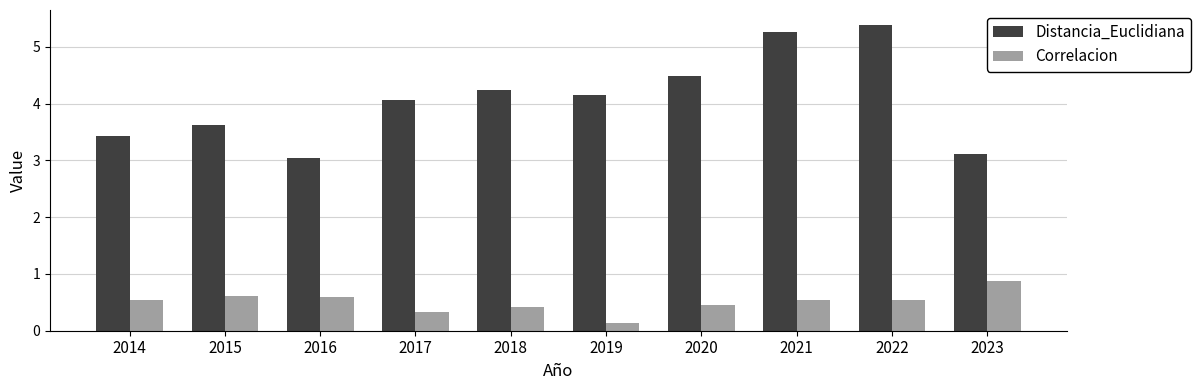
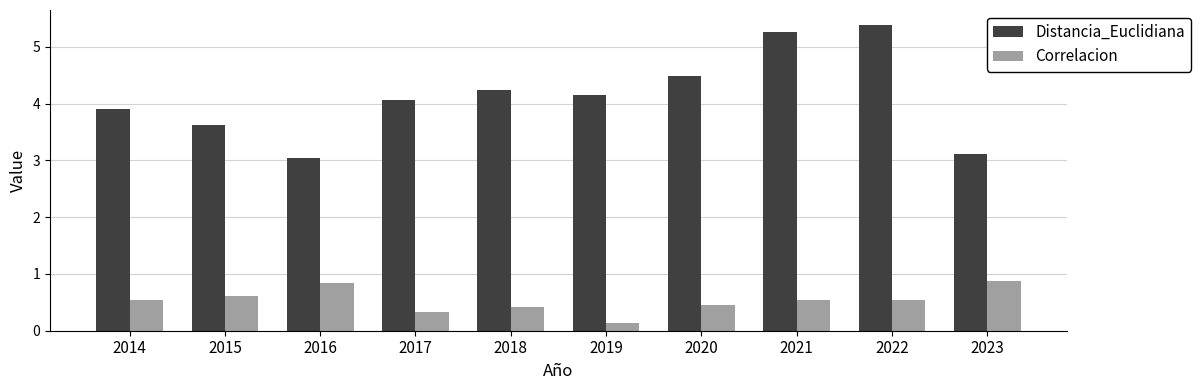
Distancia_Euclidiana, 2014: 3.4 -> 3.9
Correlacion, 2016: 0.6 -> 0.8
